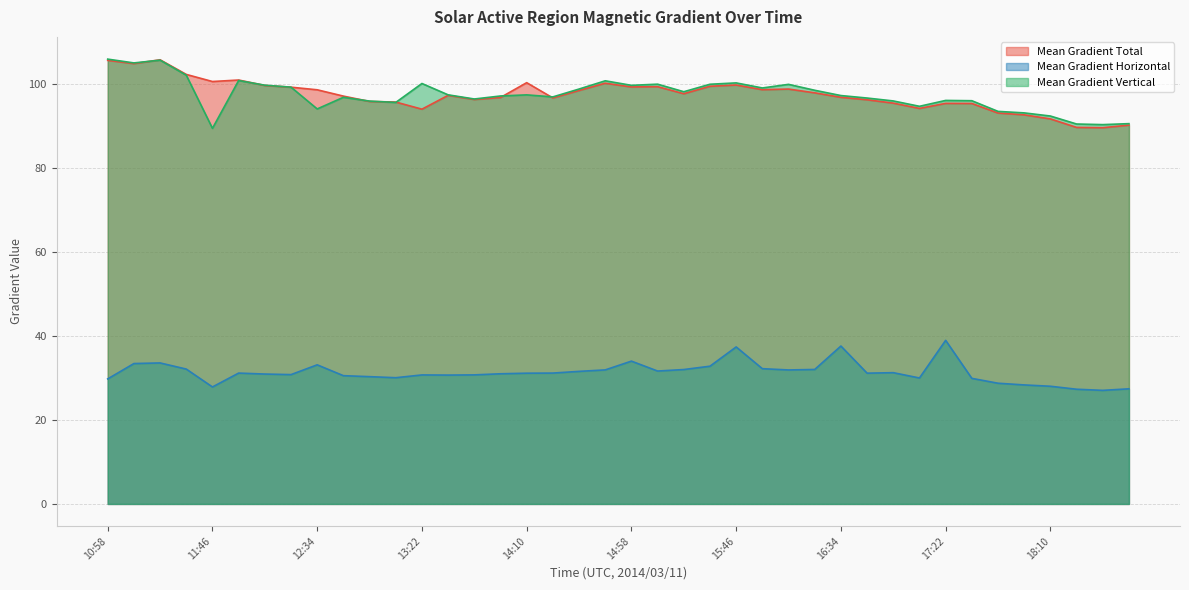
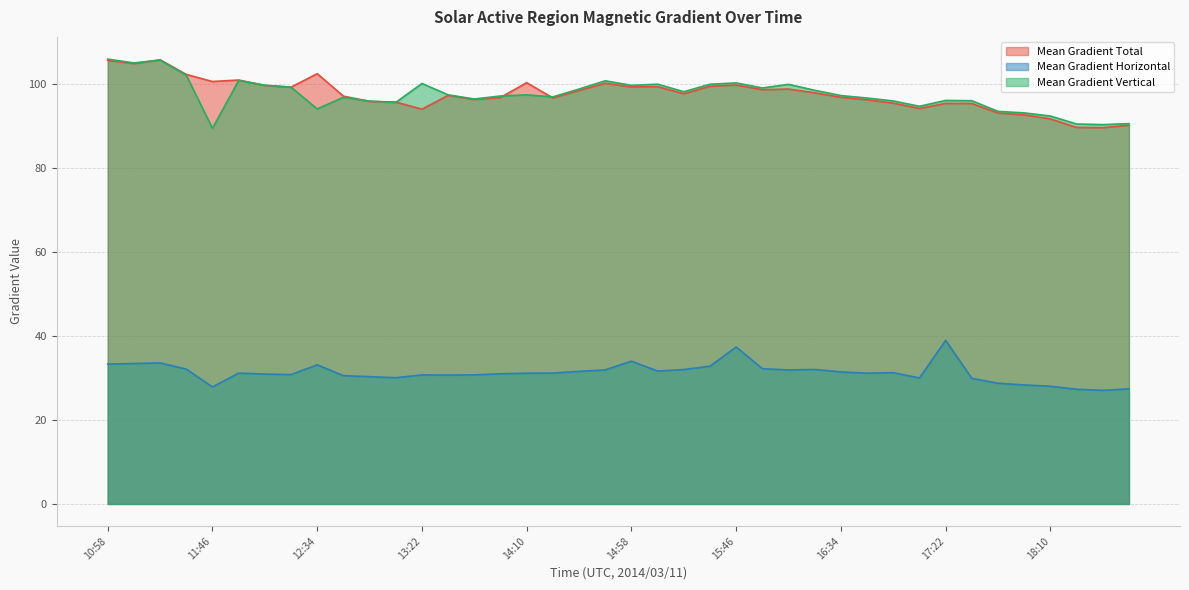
Mean Gradient Horizontal, 10:58: 30 -> 33
Mean Gradient Total, 12:34: 99 -> 102
Mean Gradient Horizontal, 16:34: 38 -> 31
